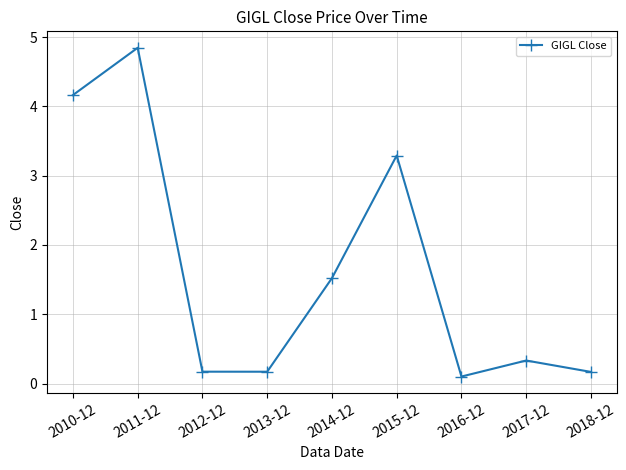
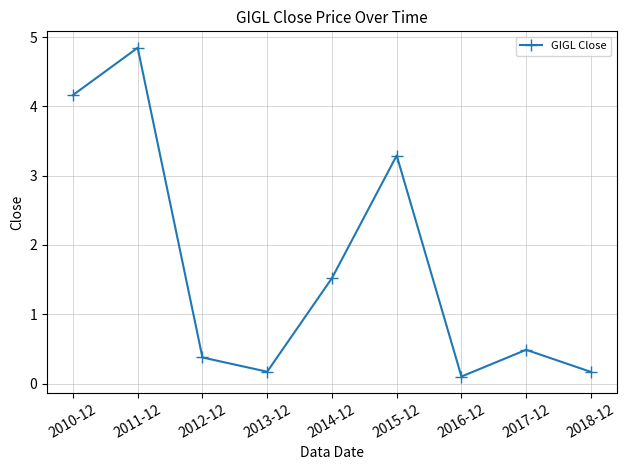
2012-12: 0.2 -> 0.4
2017-12: 0.3 -> 0.5
